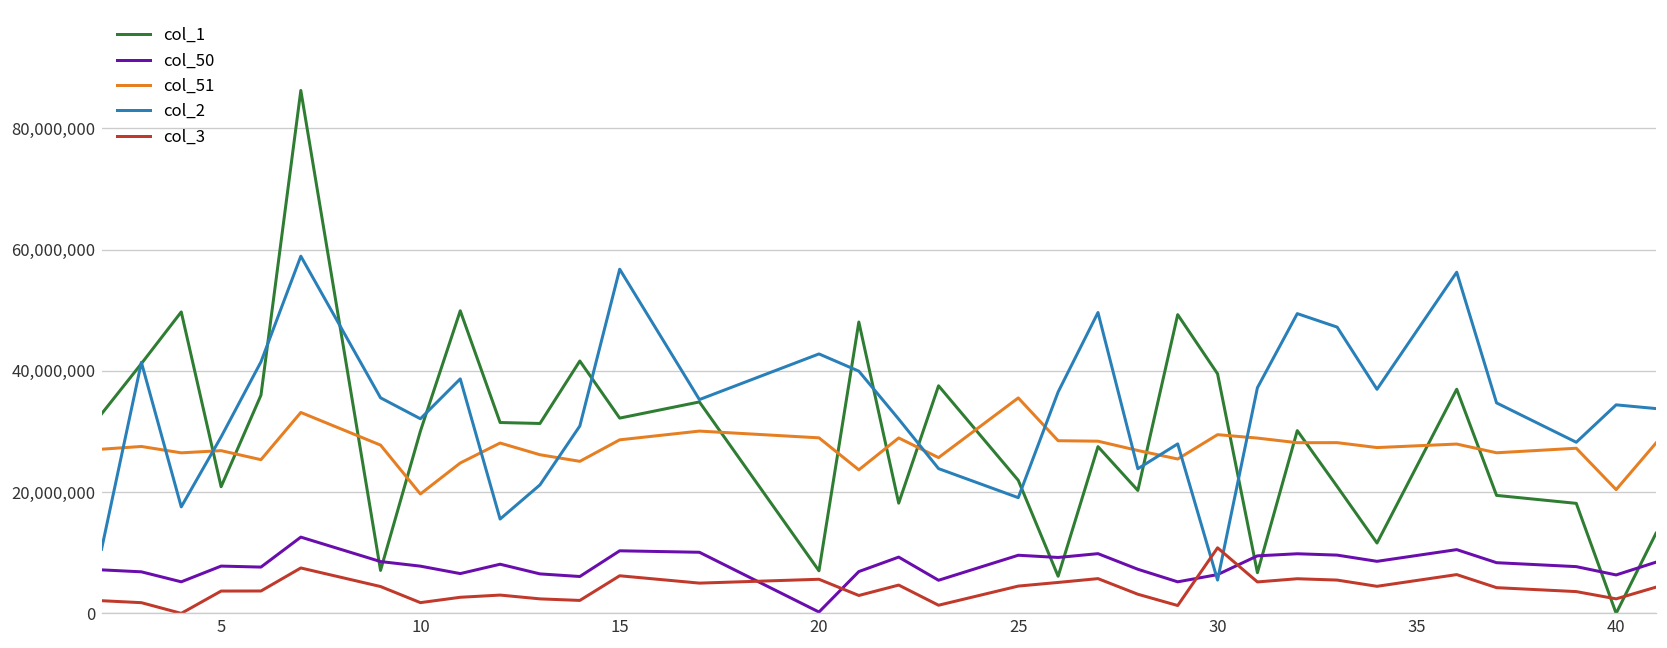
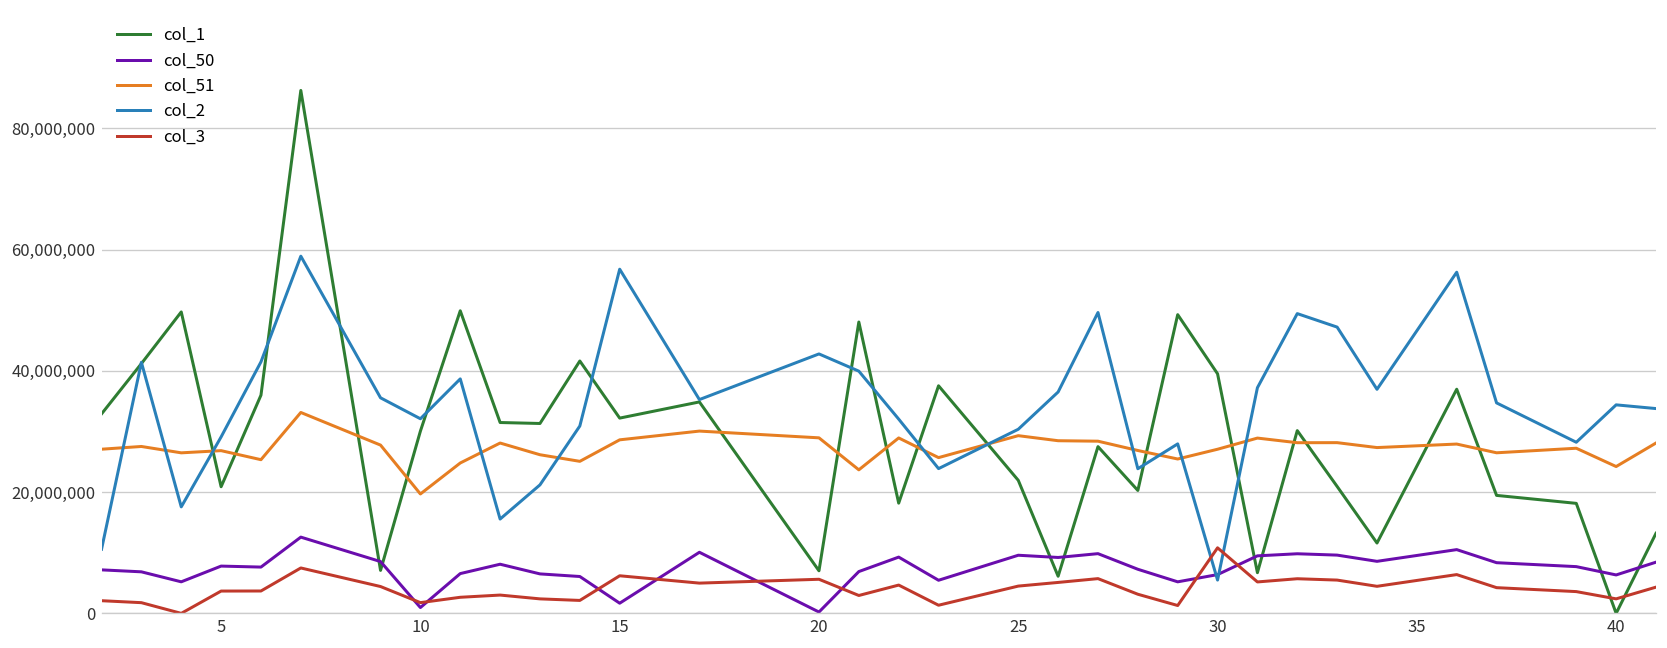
col_50, 10: 8,000,000 -> 1,000,000
col_50, 15: 10,000,000 -> 2,000,000
col_51, 25: 36,000,000 -> 29,000,000
col_2, 25: 19,000,000 -> 30,000,000
col_51, 30: 29,000,000 -> 27,000,000
col_51, 40: 20,000,000 -> 24,000,000
